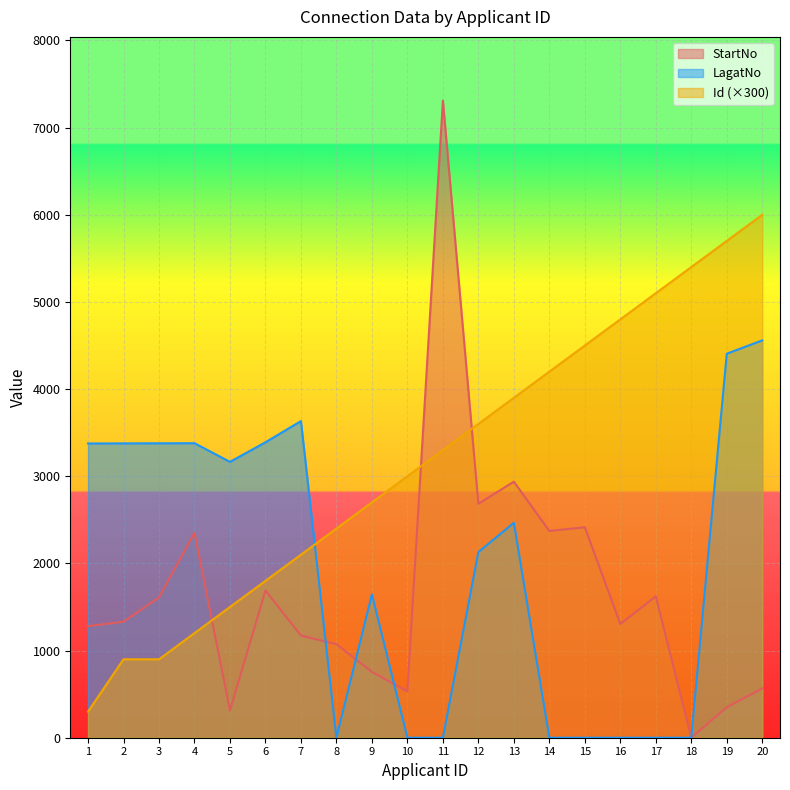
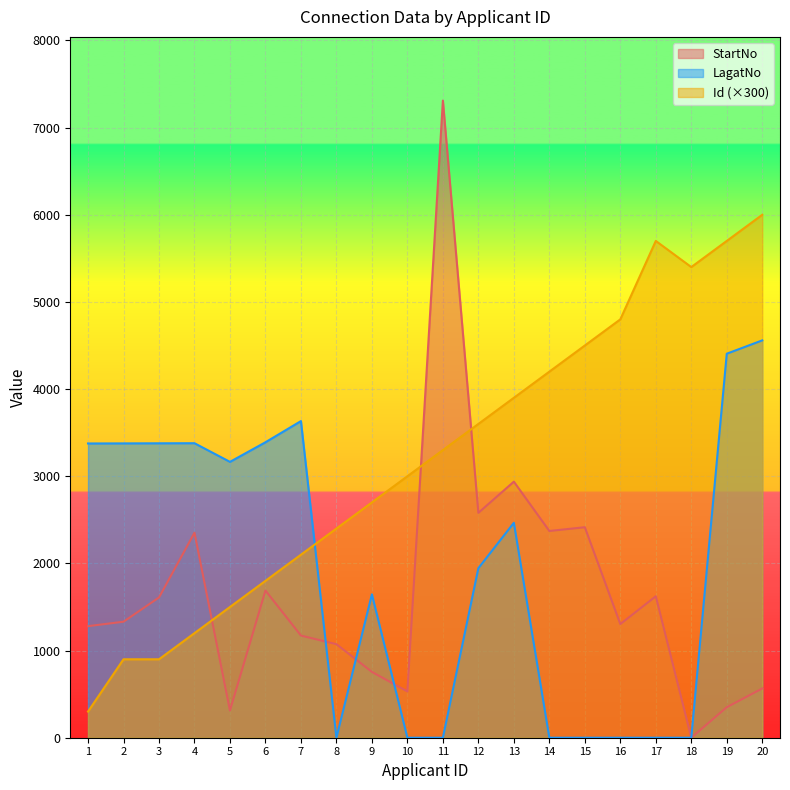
StartNo, 12: 2700 -> 2600
LagatNo, 12: 2100 -> 1900
Id (×300), 17: 5100 -> 5700
